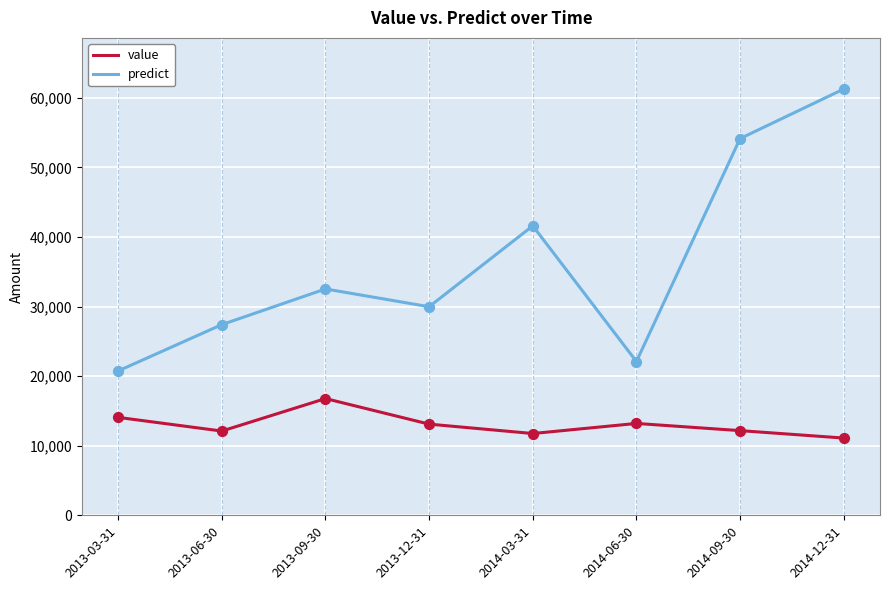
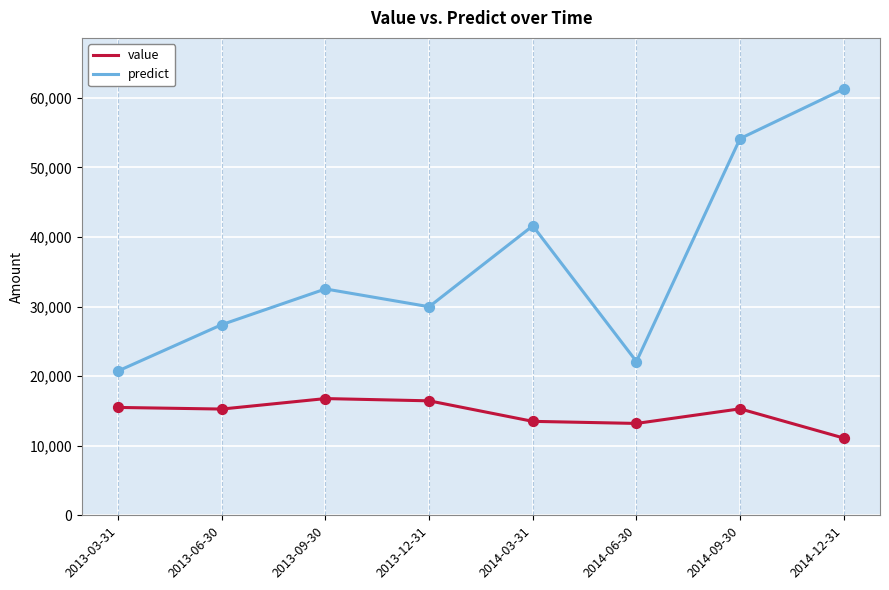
value, 2013-03-31: 14,000 -> 16,000
value, 2013-06-30: 12,000 -> 15,000
value, 2013-12-31: 13,000 -> 16,000
value, 2014-03-31: 12,000 -> 14,000
value, 2014-09-30: 12,000 -> 15,000
